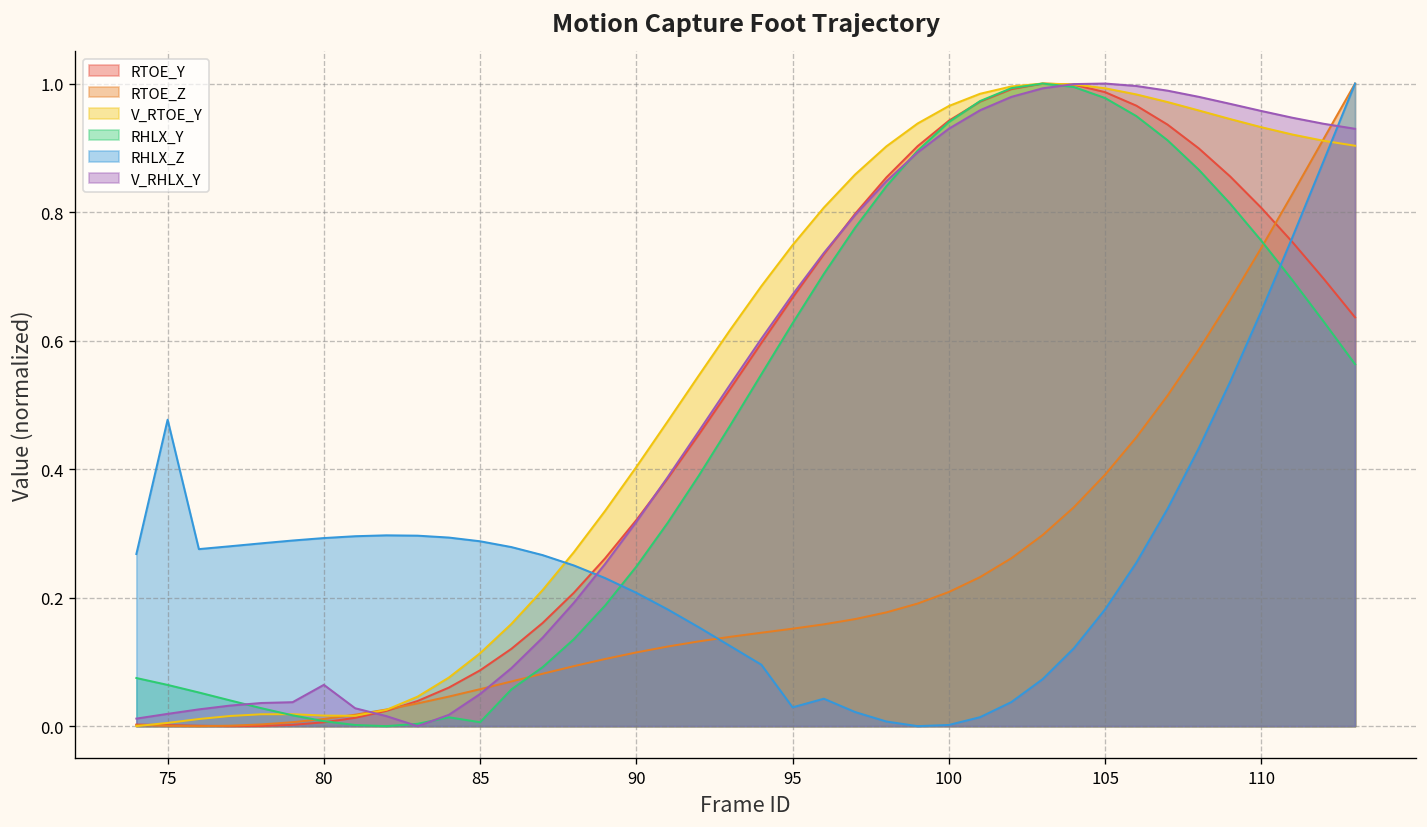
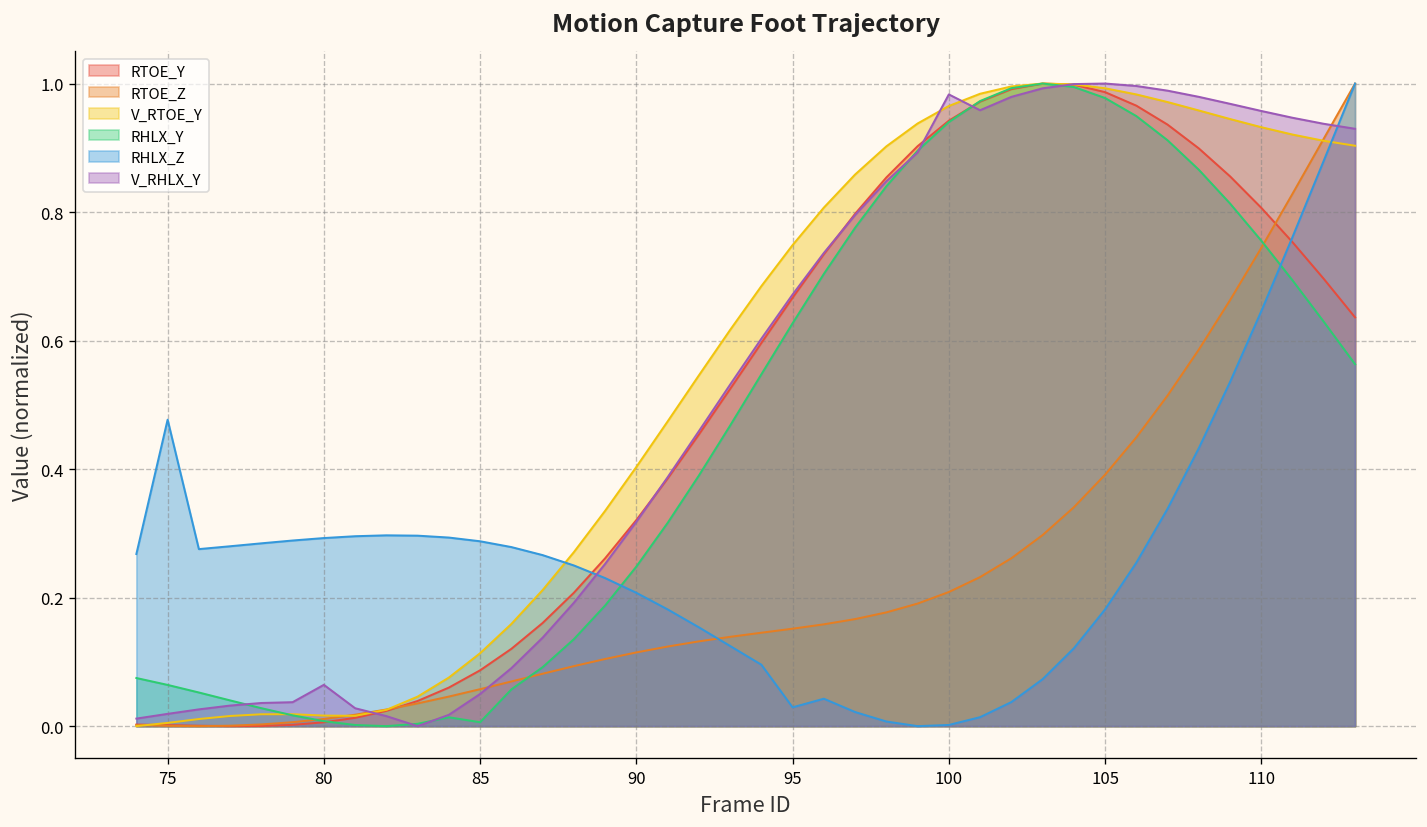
V_RHLX_Y, 100: 0.93 -> 0.98
